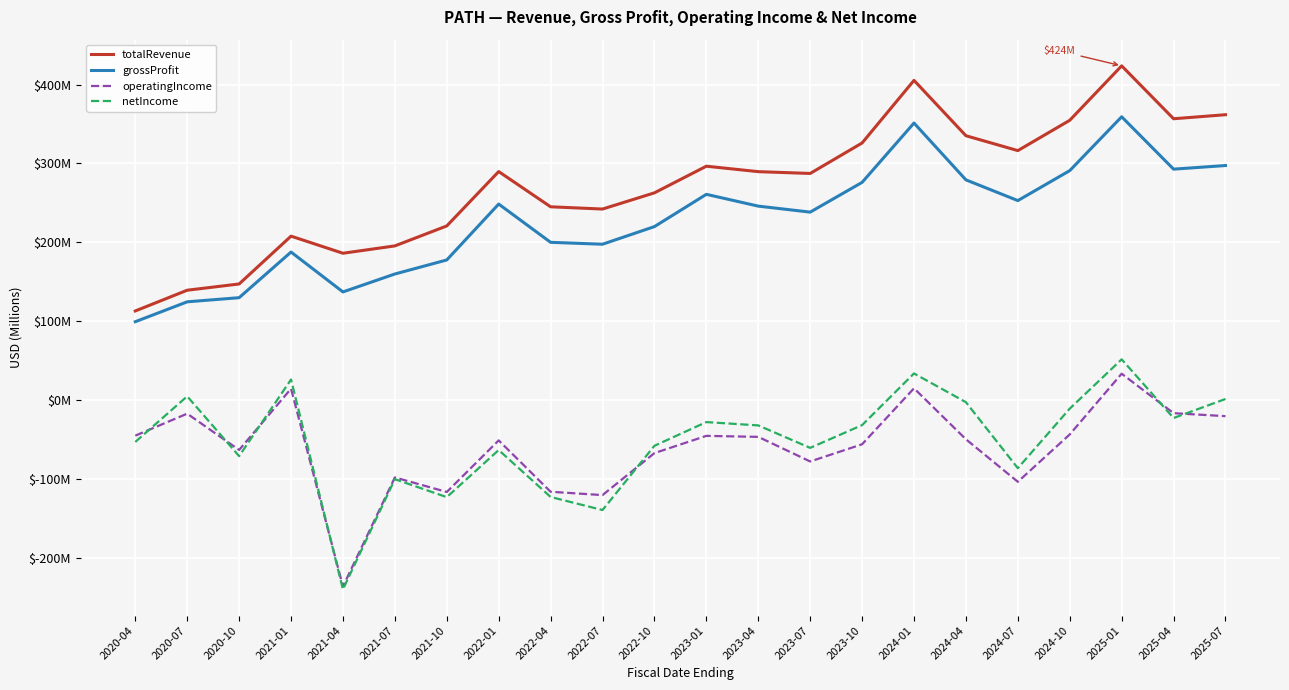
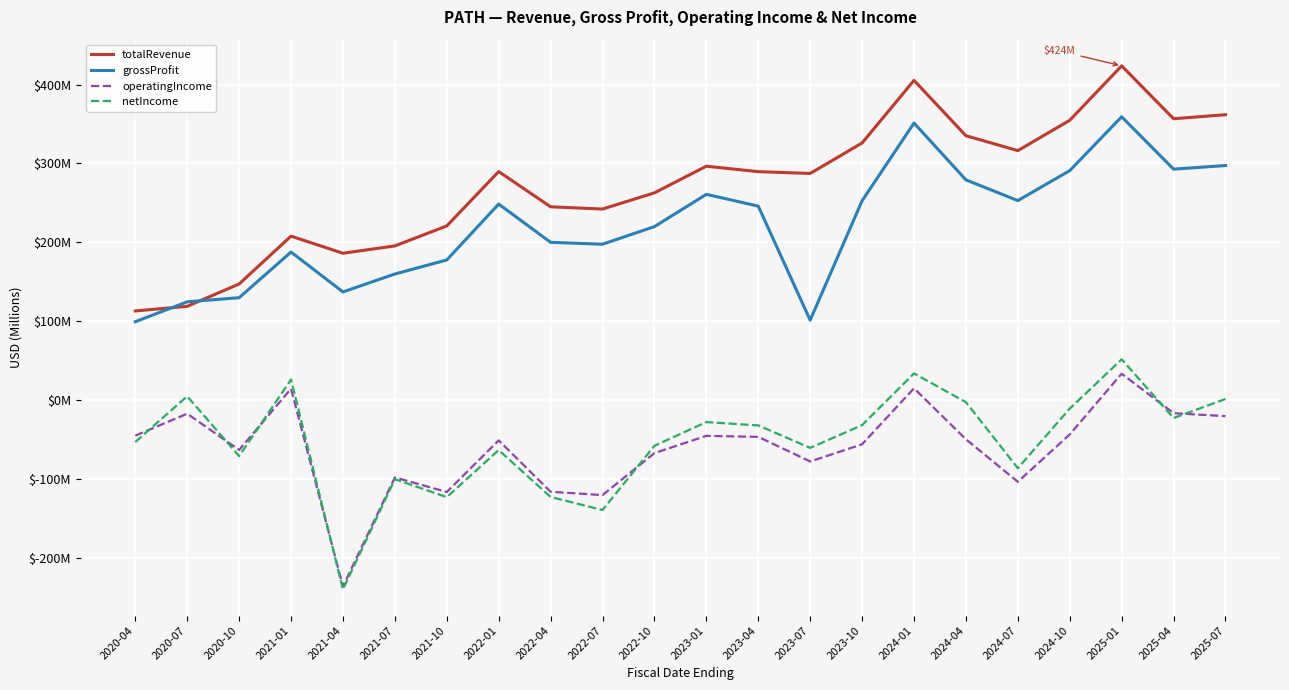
totalRevenue, 2020-07: $140000000 -> $120000000
grossProfit, 2023-07: $240000000 -> $100000000
grossProfit, 2023-10: $280000000 -> $250000000
